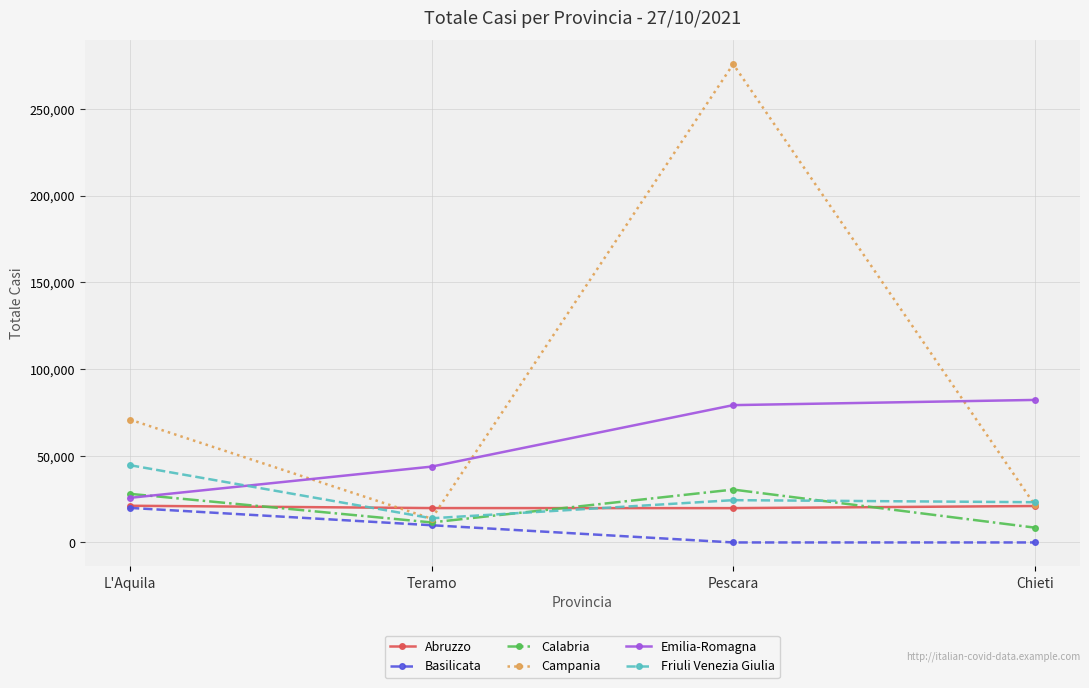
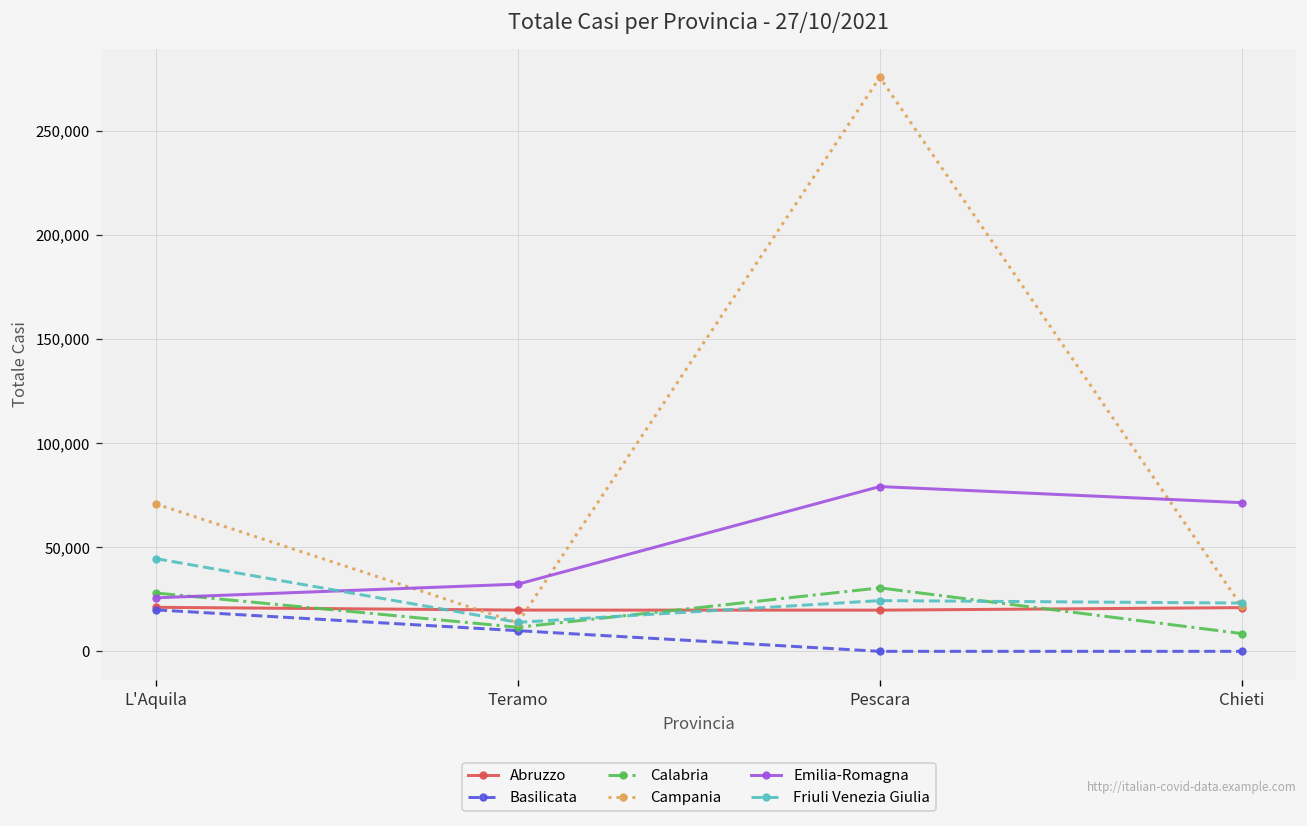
Emilia-Romagna, Teramo: 44,000 -> 32,000
Emilia-Romagna, Chieti: 82,000 -> 71,000
